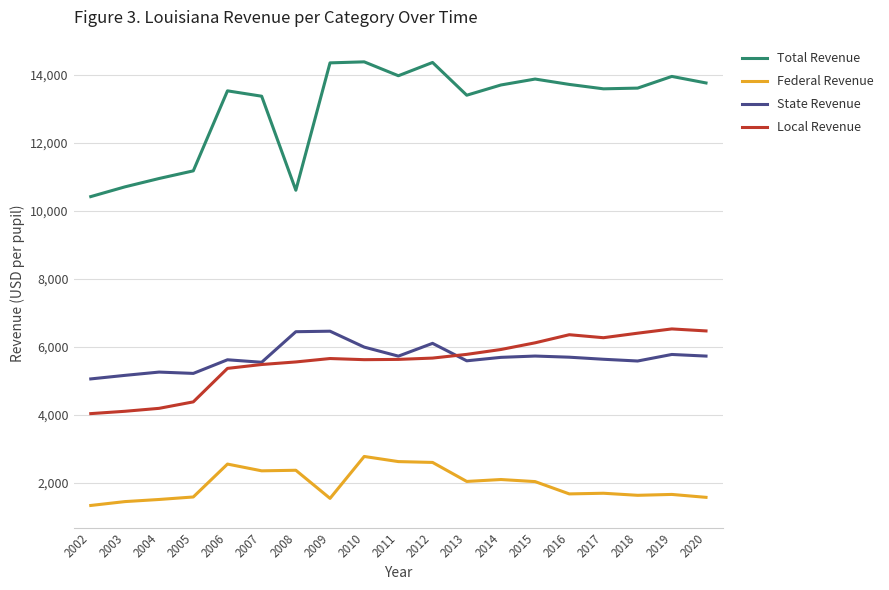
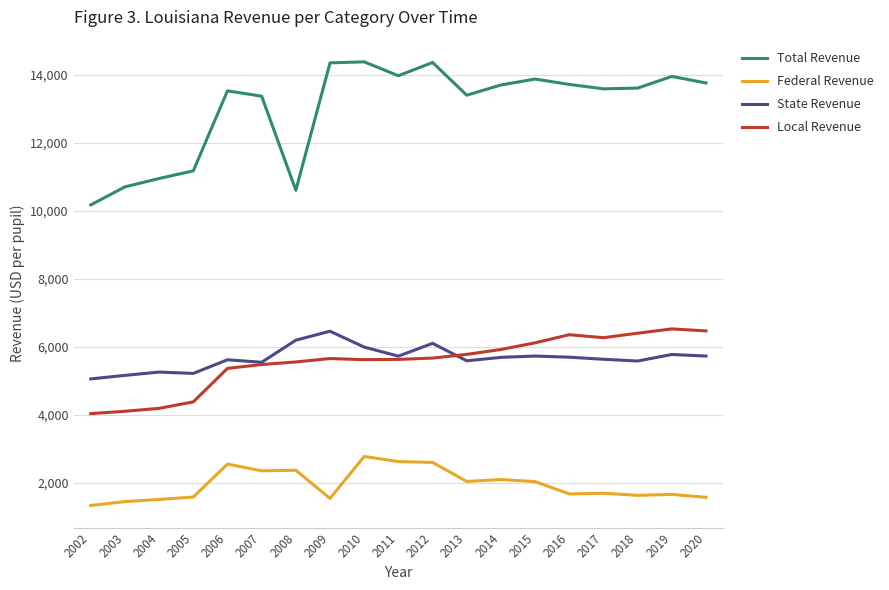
Total Revenue, 2002: 10,400 -> 10,200
State Revenue, 2008: 6,400 -> 6,200
